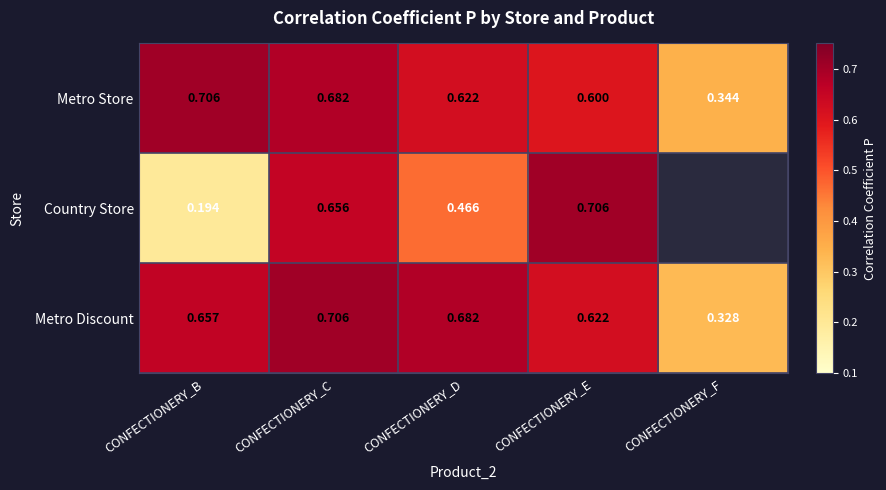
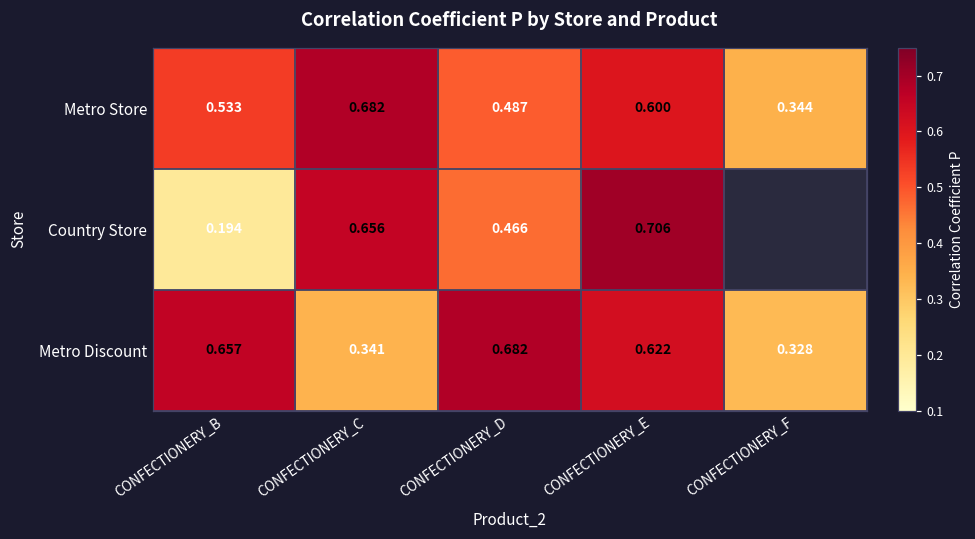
Metro Store, CONFECTIONERY_B: 0.706 -> 0.533
Metro Store, CONFECTIONERY_D: 0.622 -> 0.487
Metro Discount, CONFECTIONERY_C: 0.706 -> 0.341
